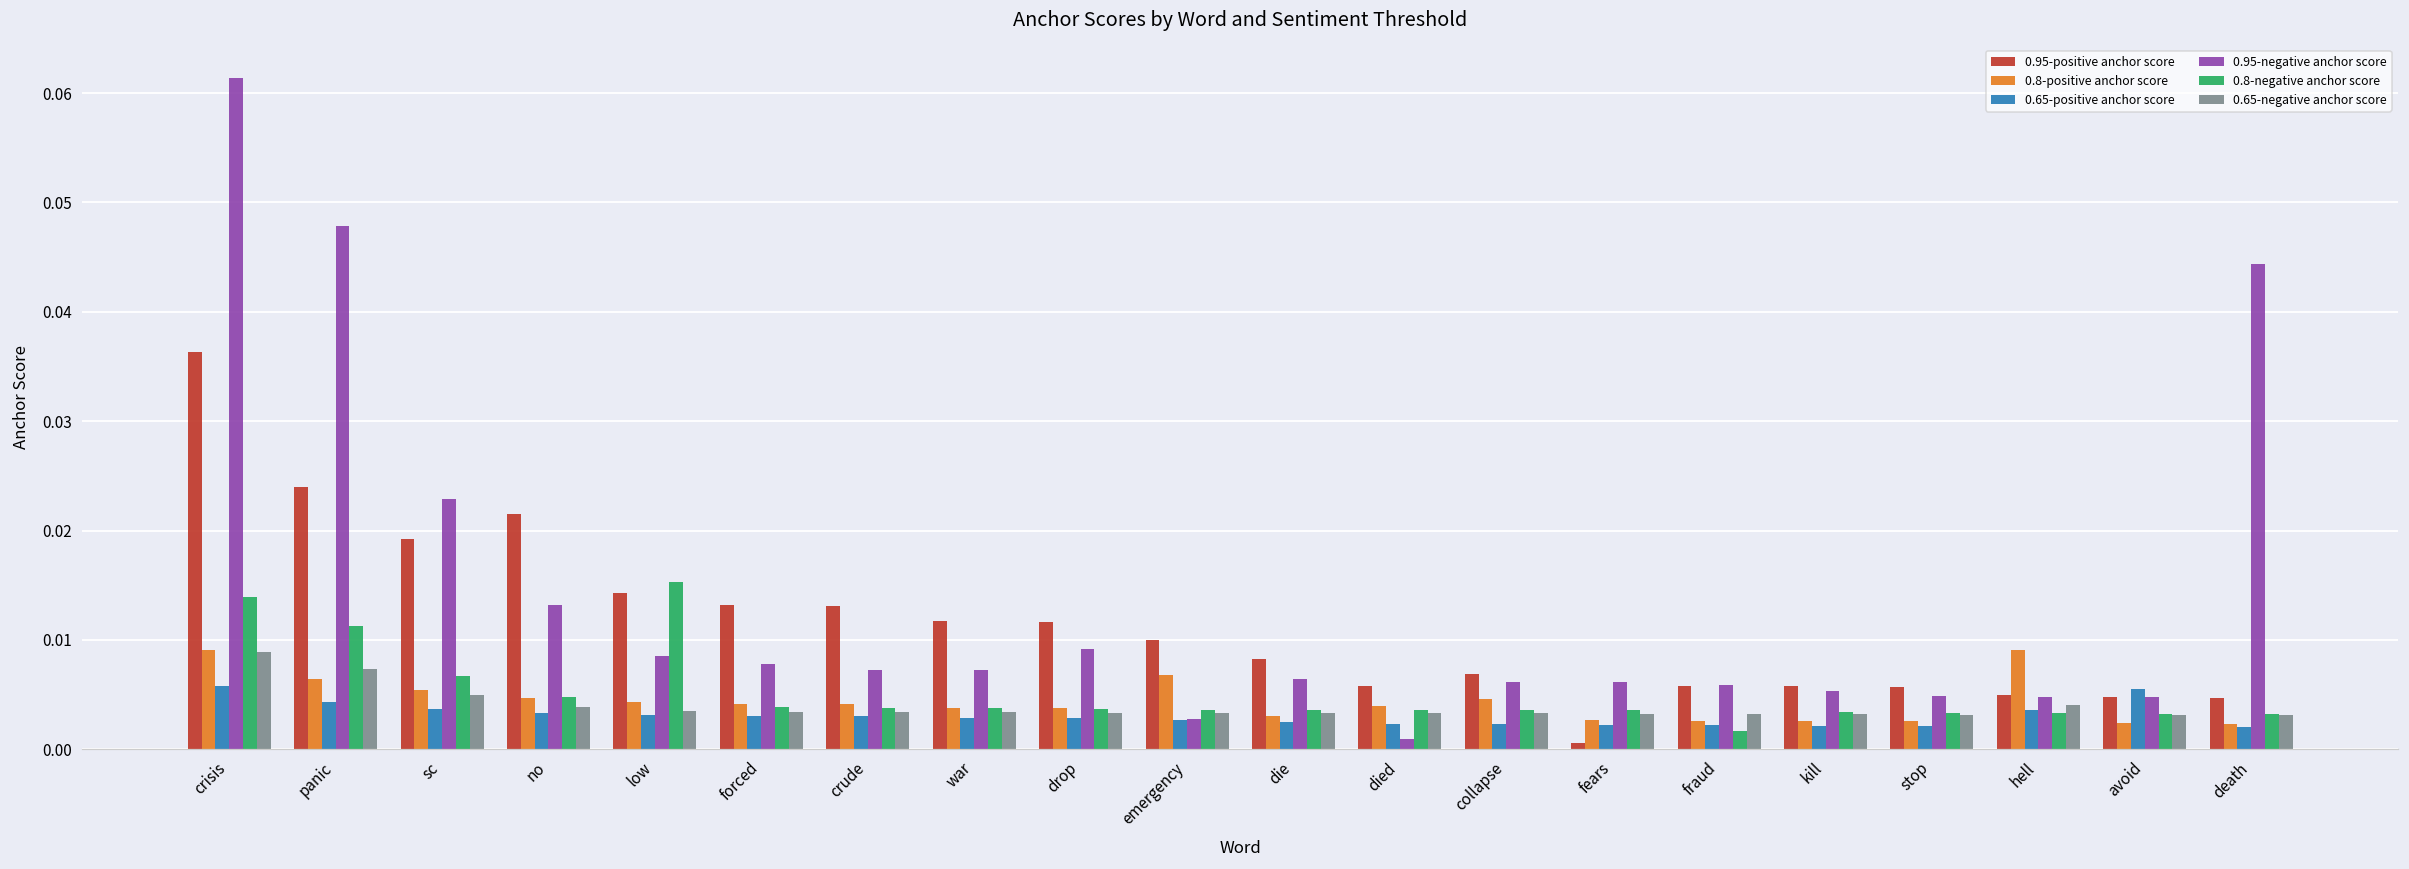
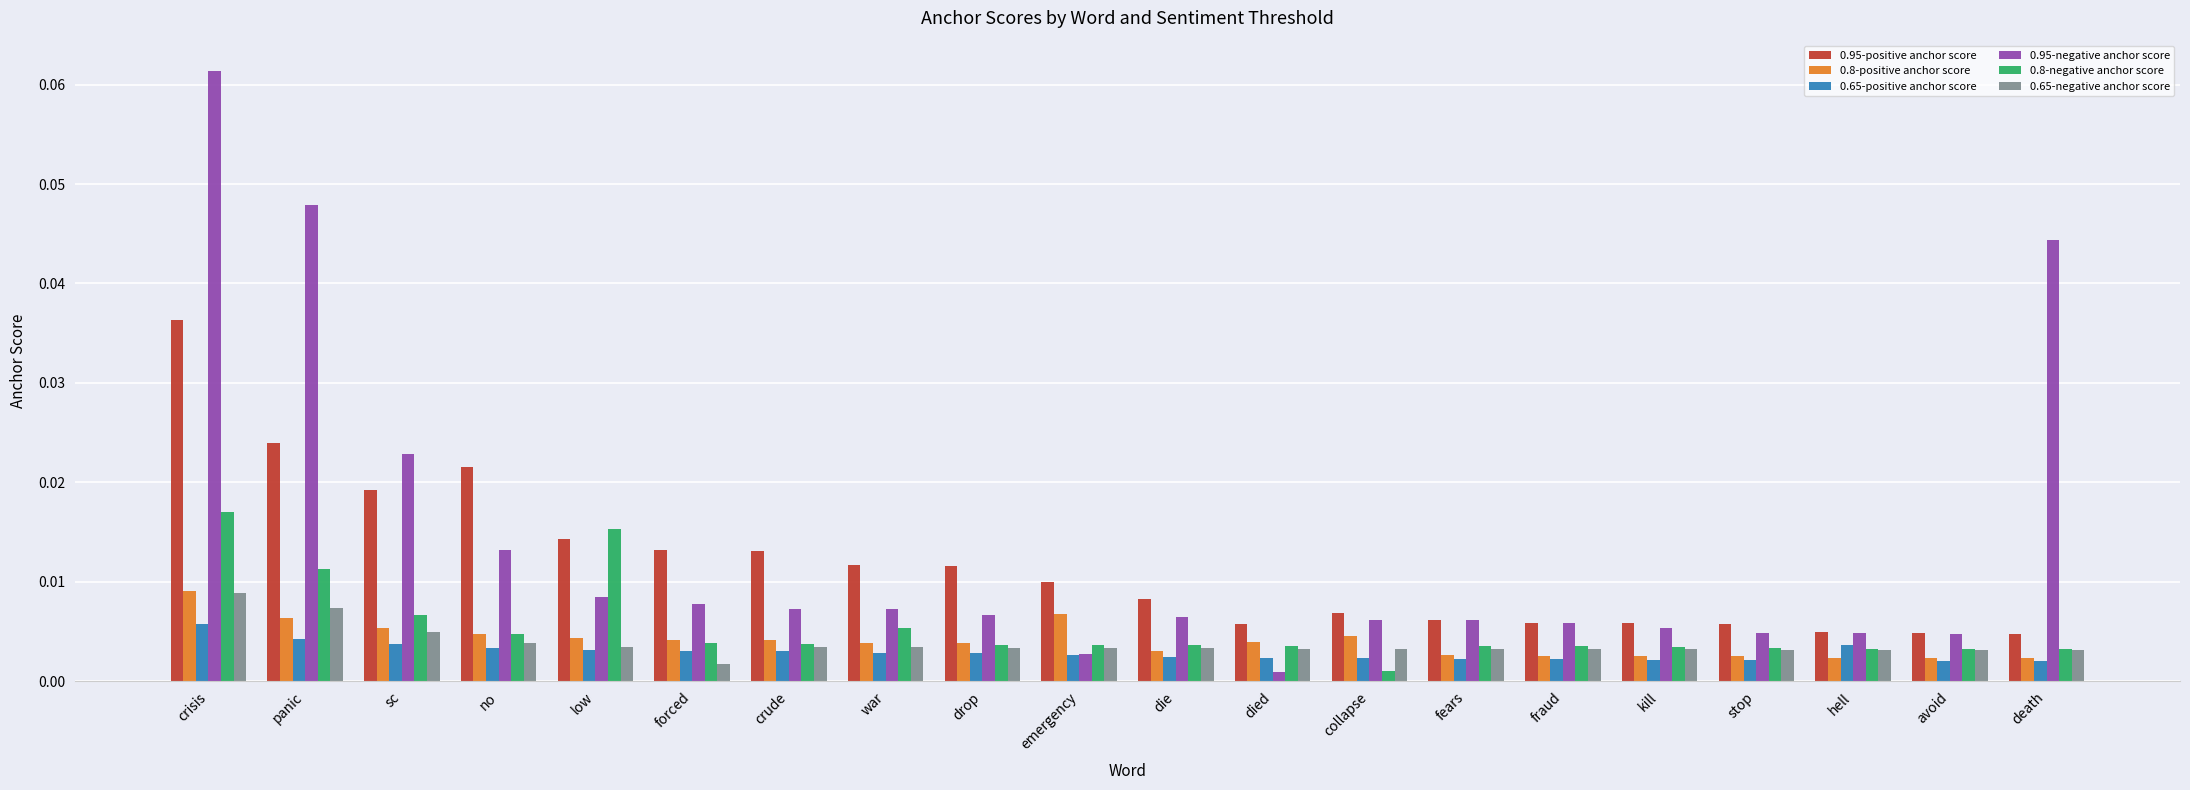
0.8-negative anchor score, crisis: 0.014 -> 0.017
0.65-negative anchor score, forced: 0.003 -> 0.002
0.8-negative anchor score, war: 0.004 -> 0.005
0.95-negative anchor score, drop: 0.009 -> 0.007
0.8-negative anchor score, collapse: 0.004 -> 0.001
0.95-positive anchor score, fears: 0.001 -> 0.006
0.8-negative anchor score, fraud: 0.002 -> 0.004
0.8-positive anchor score, hell: 0.009 -> 0.002
0.65-negative anchor score, hell: 0.004 -> 0.003
0.65-positive anchor score, avoid: 0.006 -> 0.002
